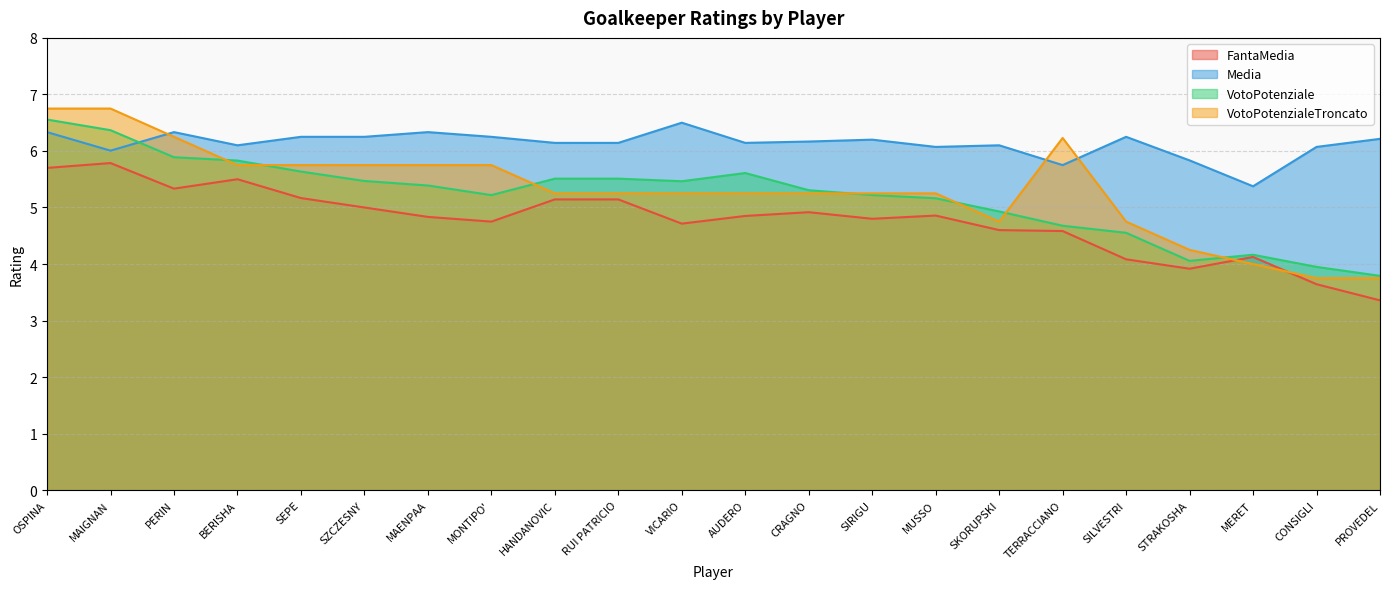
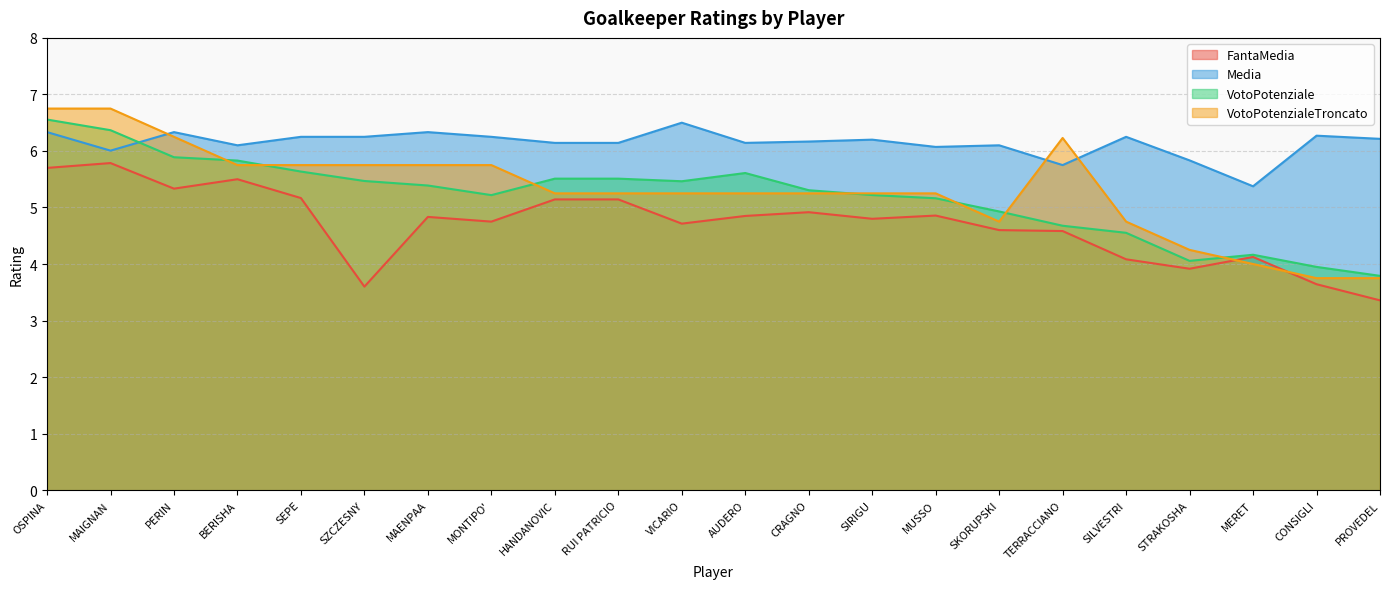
FantaMedia, SZCZESNY: 5.0 -> 3.6
Media, CONSIGLI: 6.1 -> 6.3
